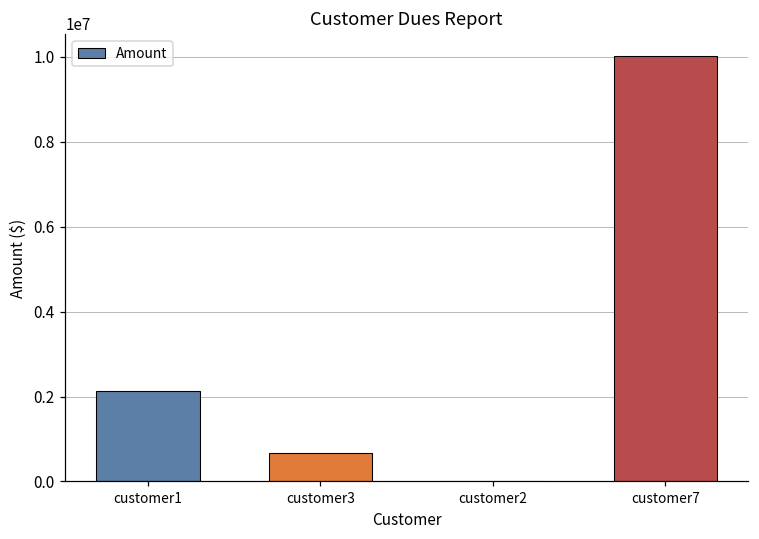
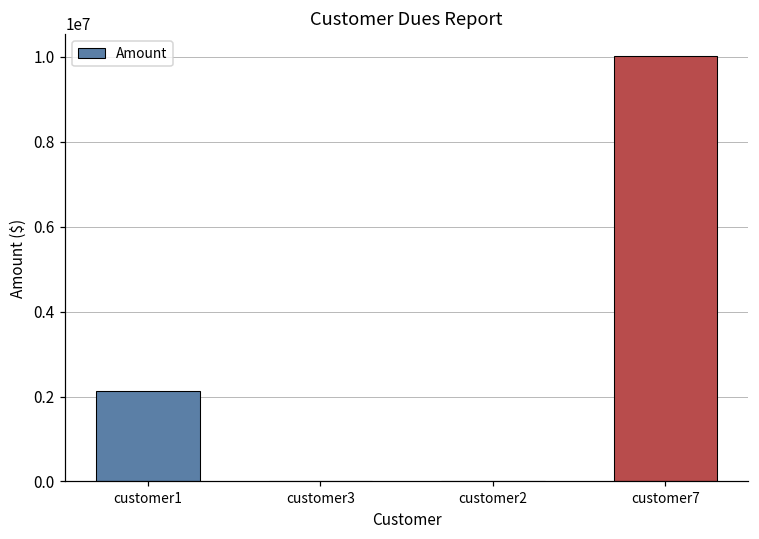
customer3: 700000 -> 0
